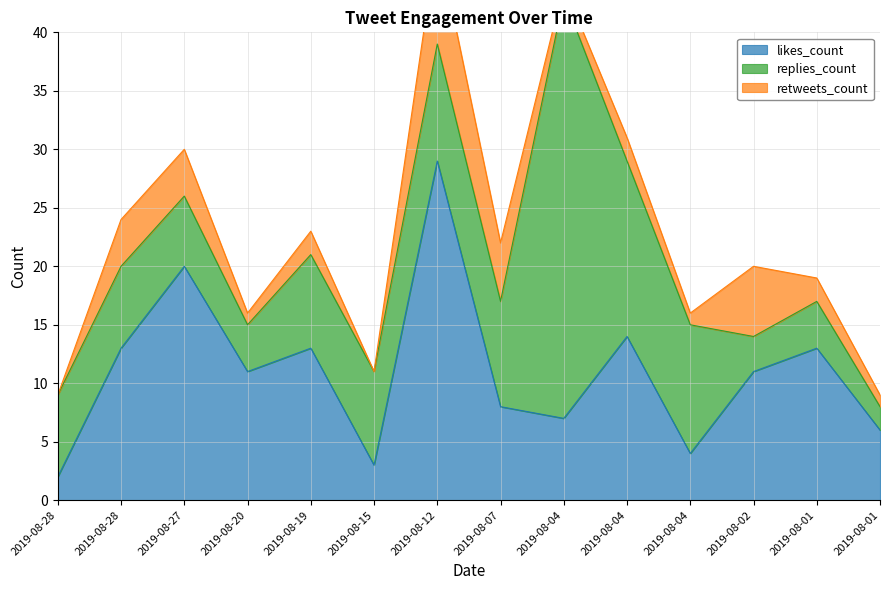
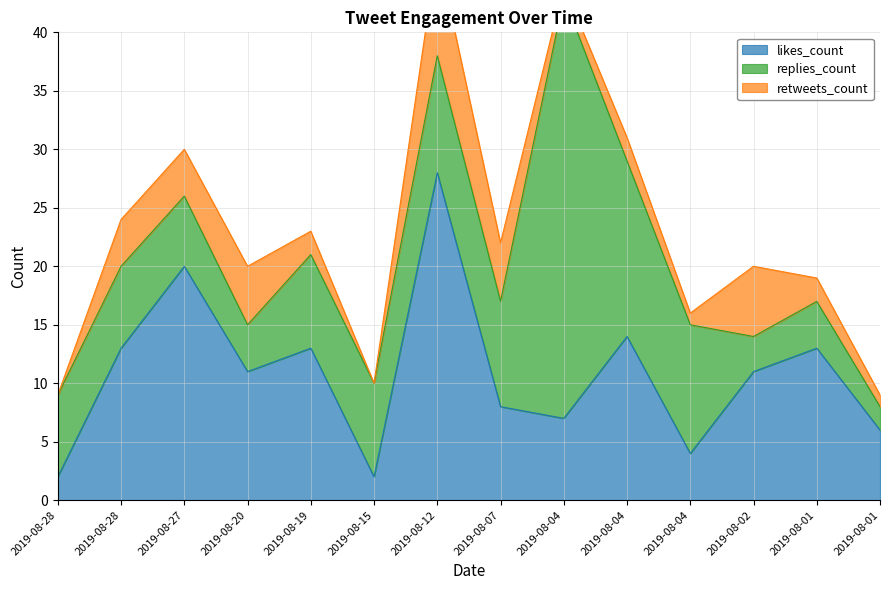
retweets_count, 2019-08-20: 1 -> 5
likes_count, 2019-08-15: 3 -> 2
likes_count, 2019-08-12: 29 -> 28
